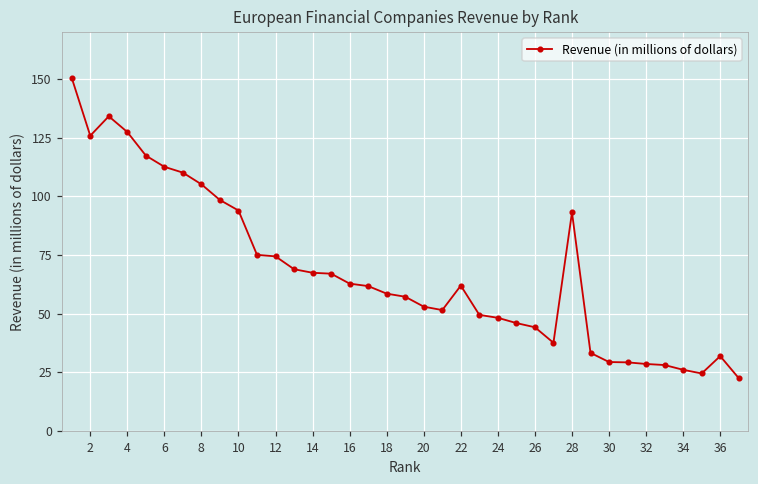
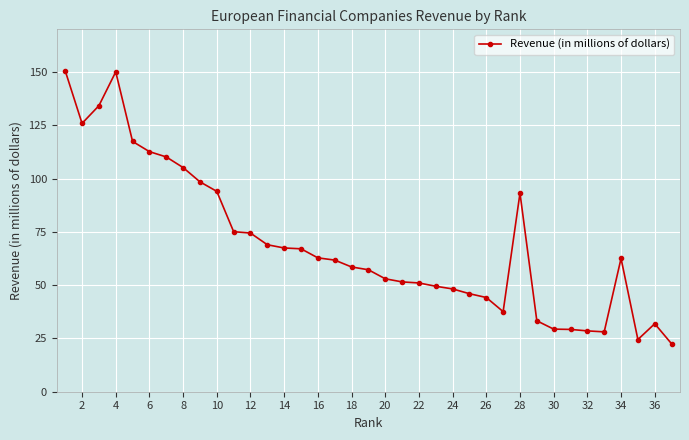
4: 127 -> 150
22: 62 -> 51
34: 26 -> 63
